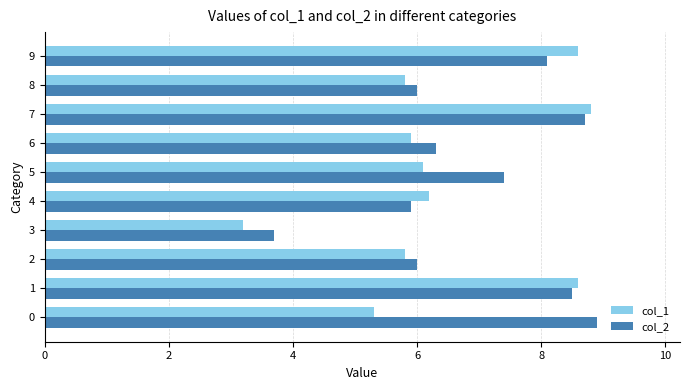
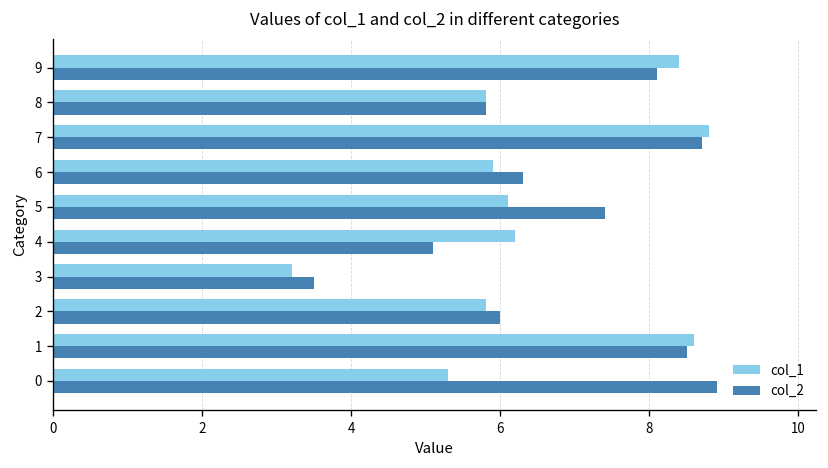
col_1, 9: 8.6 -> 8.4
col_2, 8: 6.0 -> 5.8
col_2, 4: 5.9 -> 5.1
col_2, 3: 3.7 -> 3.5
